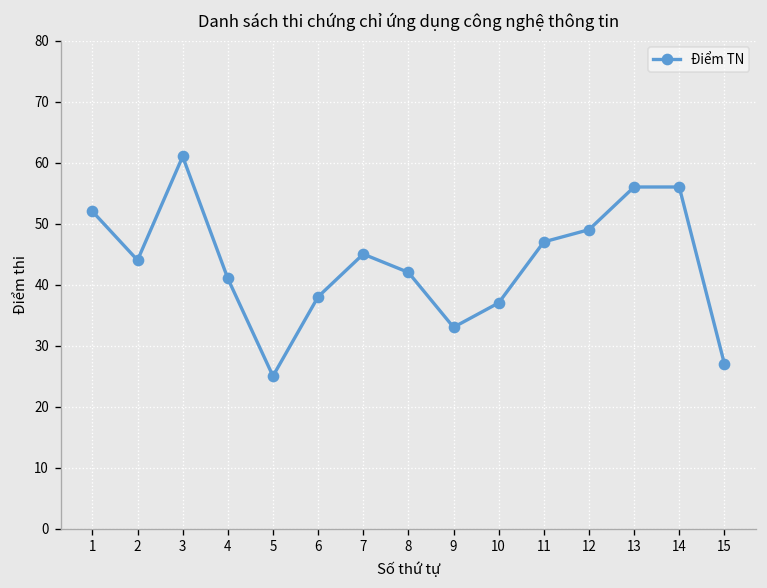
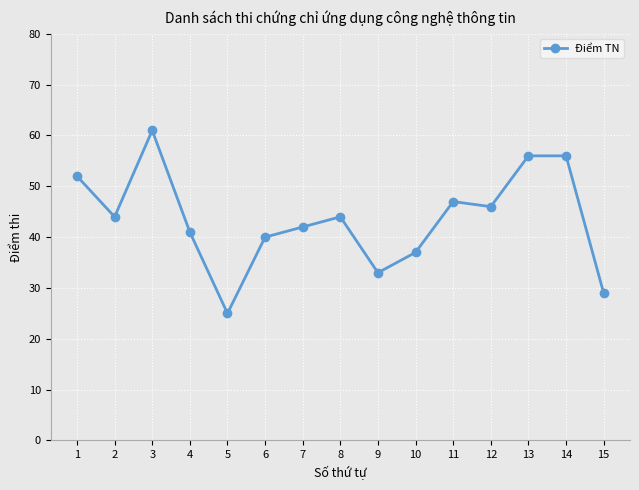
6: 38 -> 40
7: 45 -> 42
8: 42 -> 44
12: 49 -> 46
15: 27 -> 29
